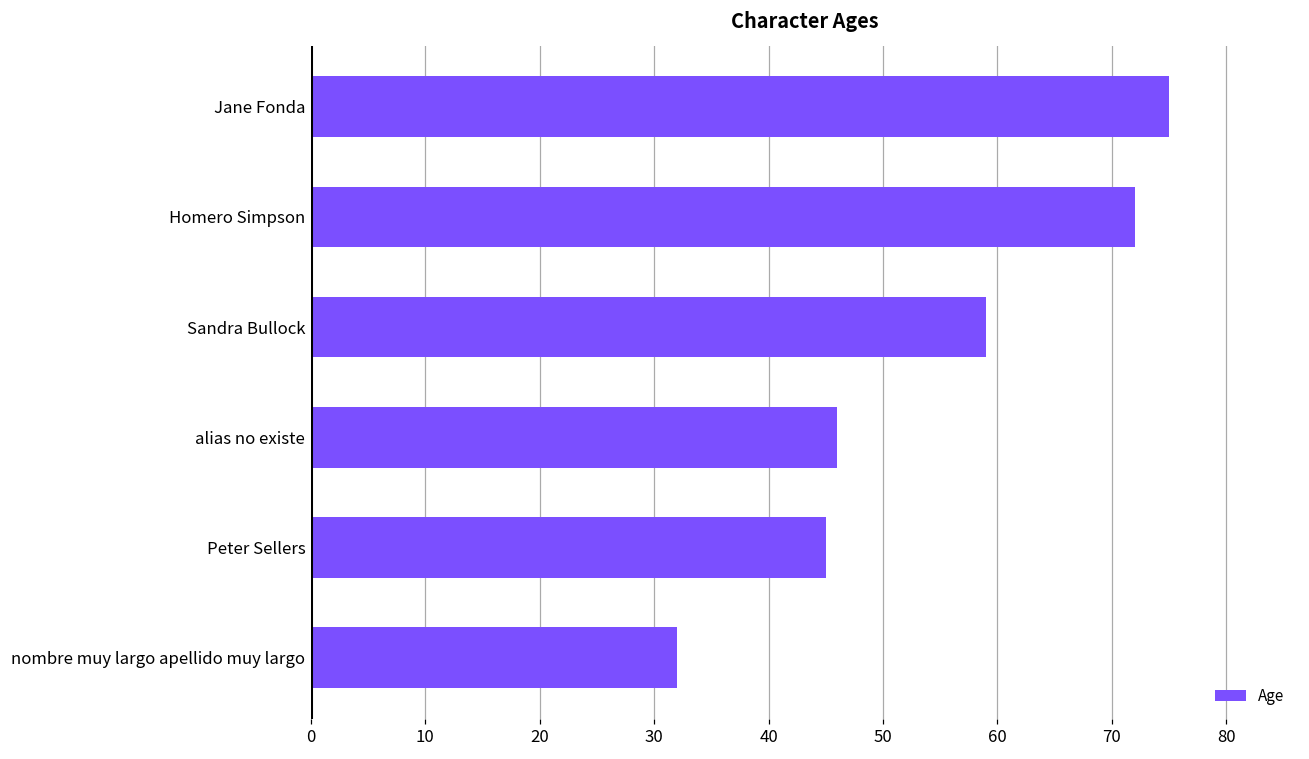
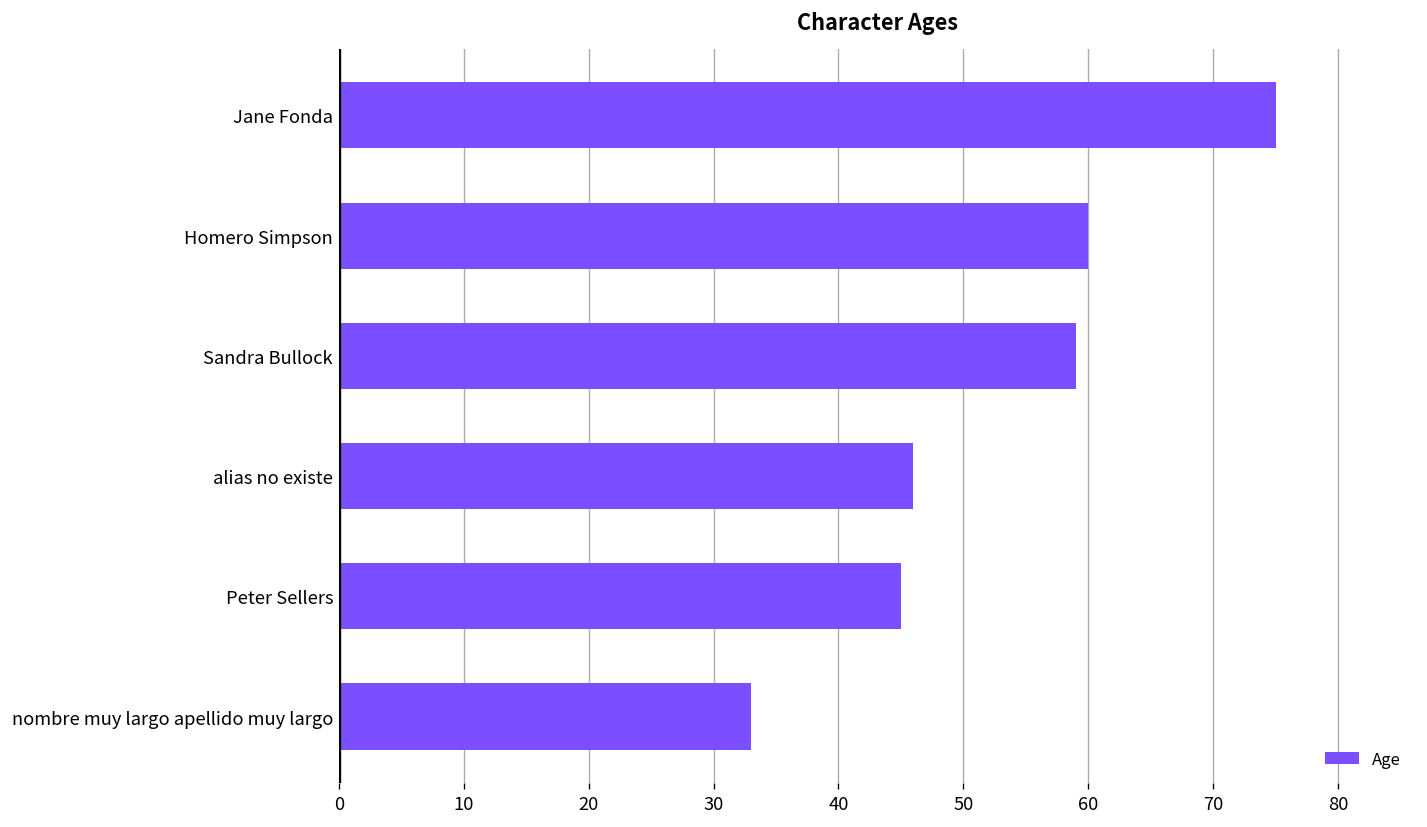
Homero Simpson: 72 -> 60
nombre muy largo apellido muy largo: 32 -> 33
